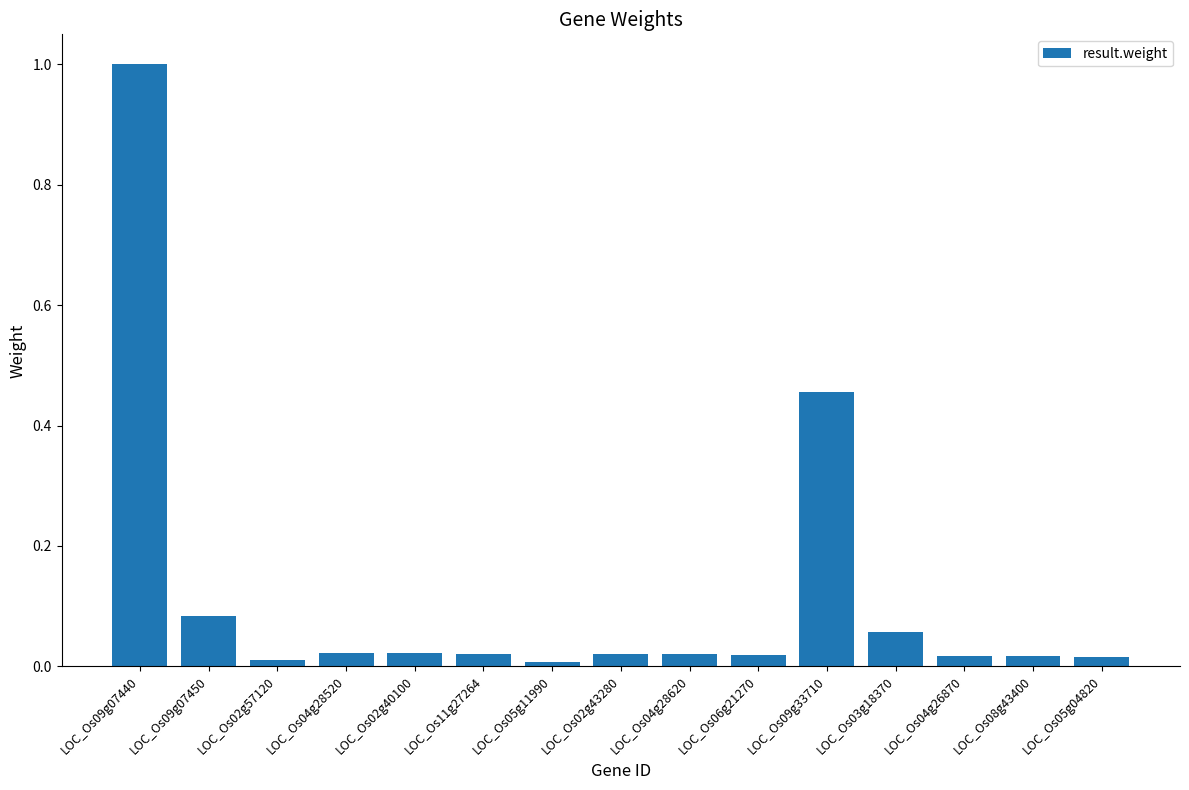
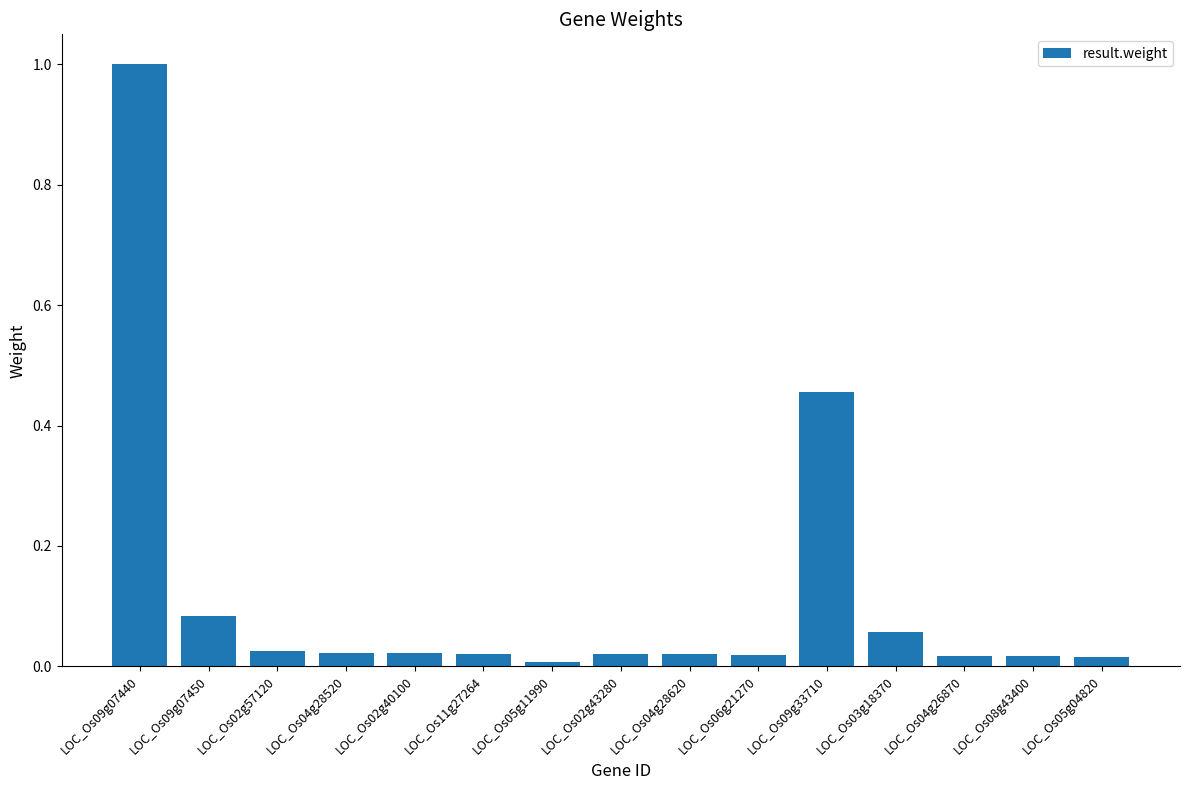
LOC_Os02g57120: 0.01 -> 0.03
